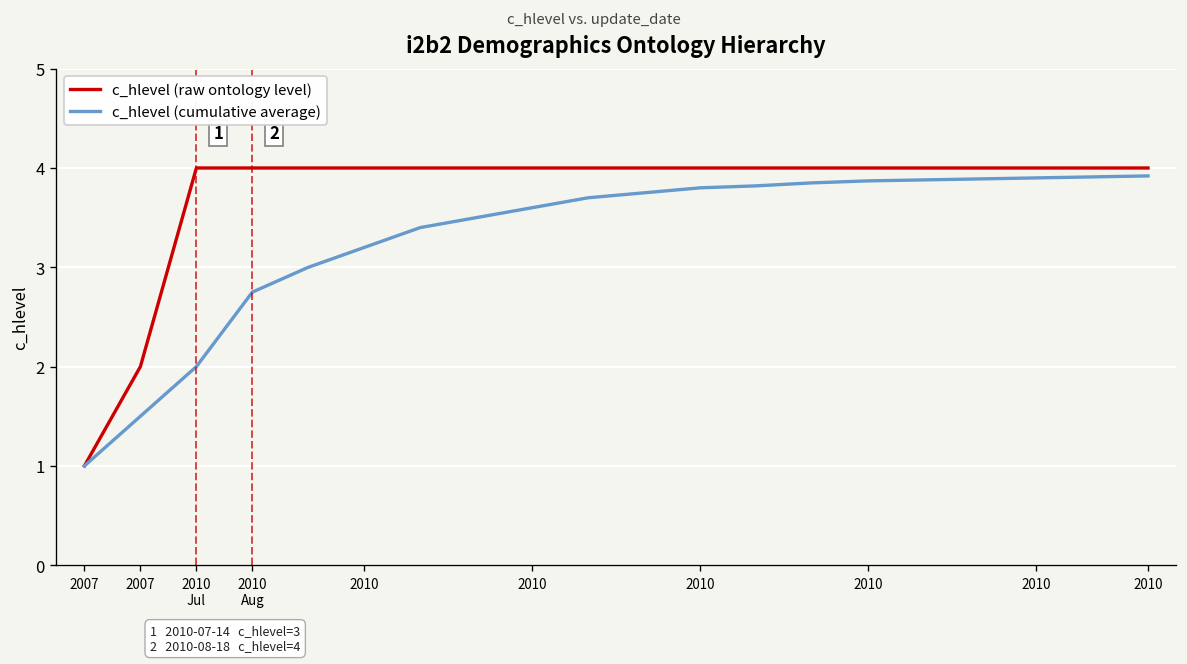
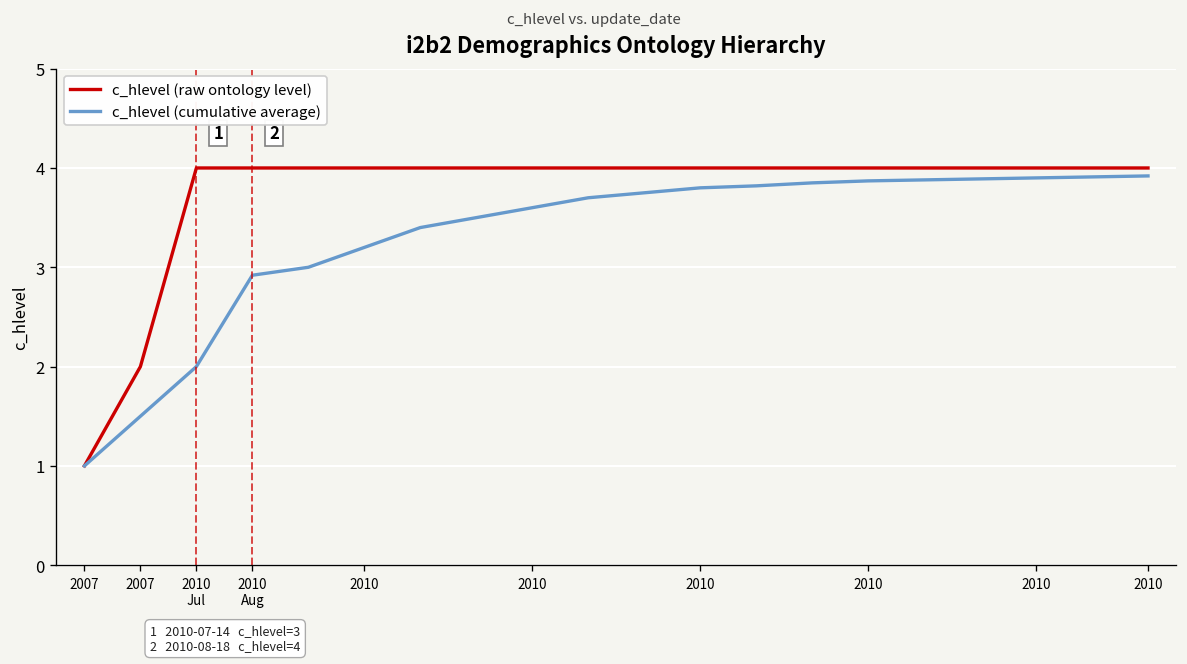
c_hlevel (cumulative average), 2010 Aug: 2.8 -> 2.9
